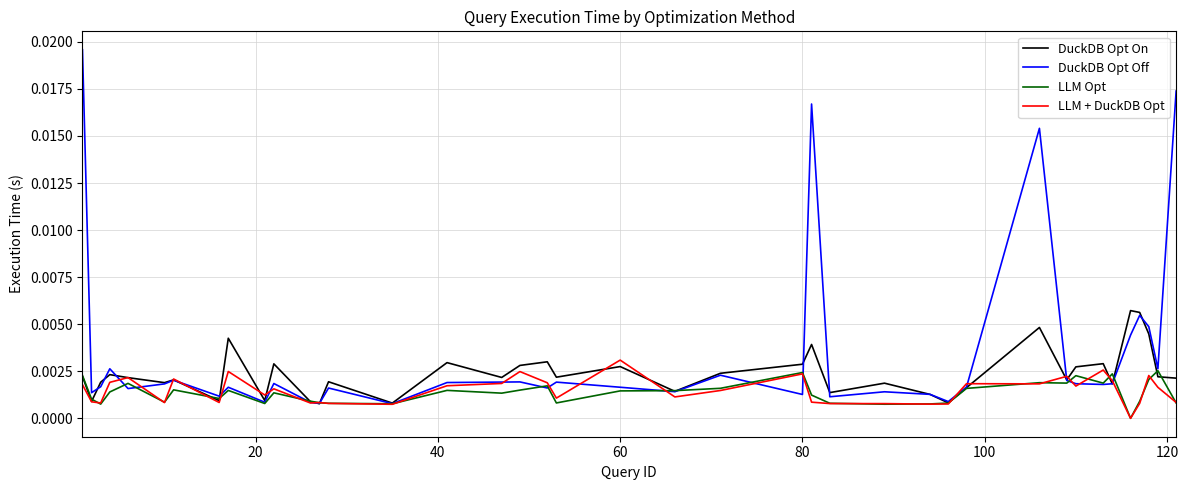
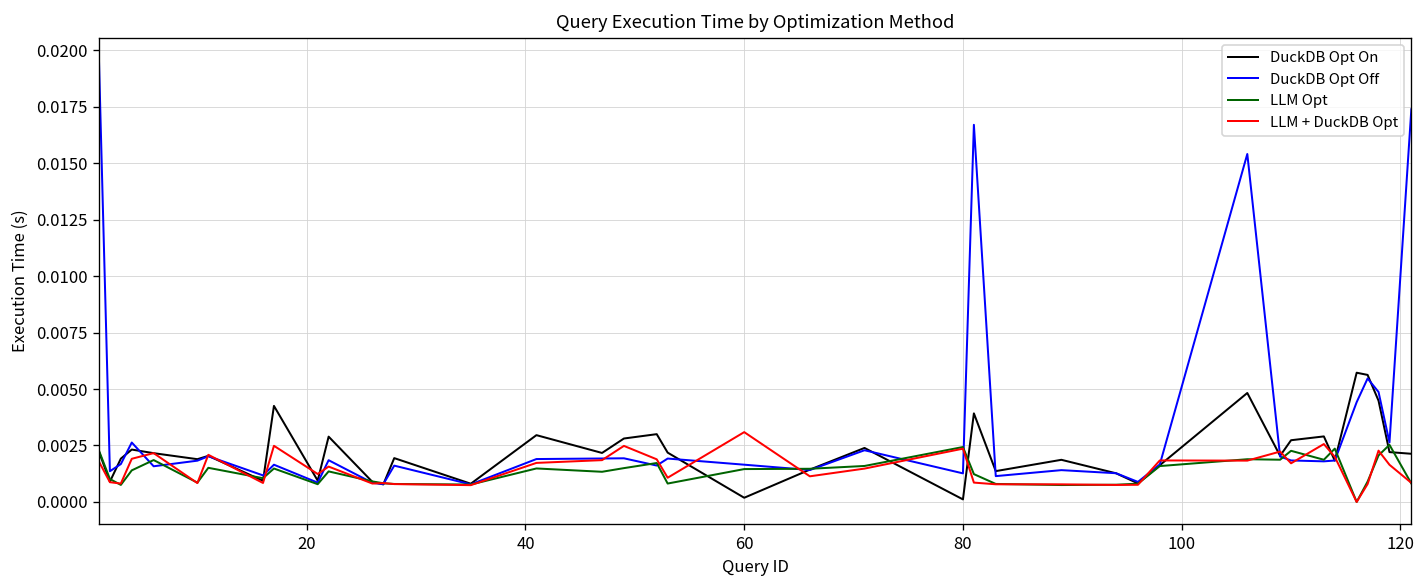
DuckDB Opt On, 60: 0.0027 -> 0.0002
DuckDB Opt On, 80: 0.0029 -> 0.0001
